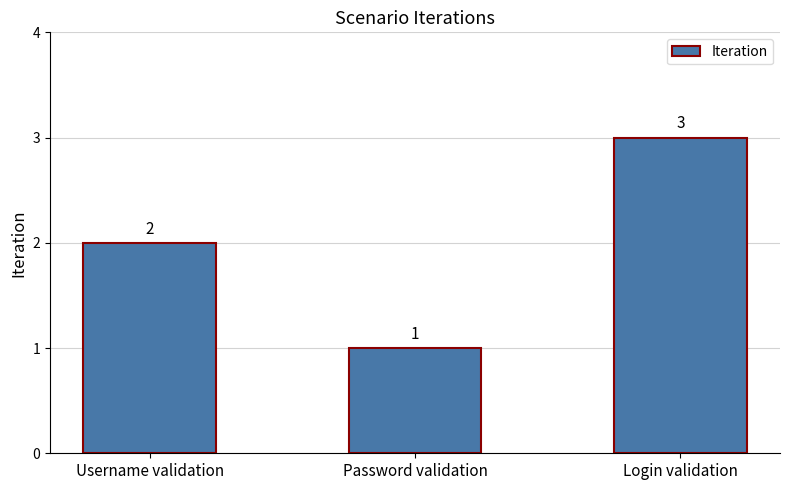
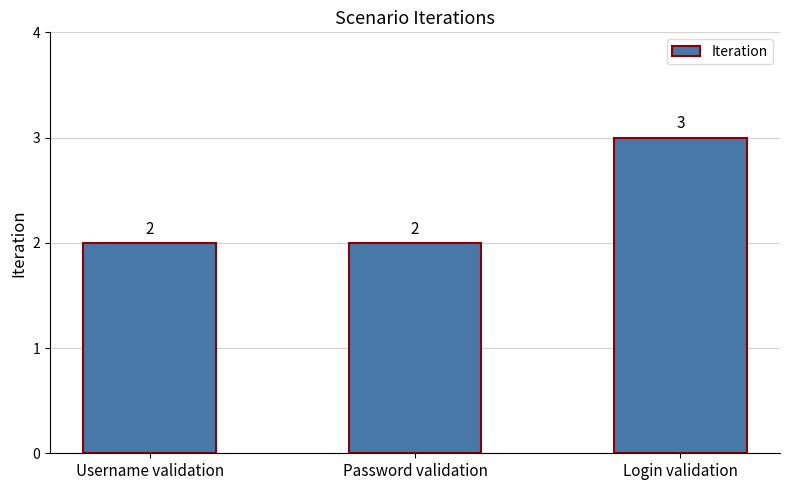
Password validation: 1 -> 2
